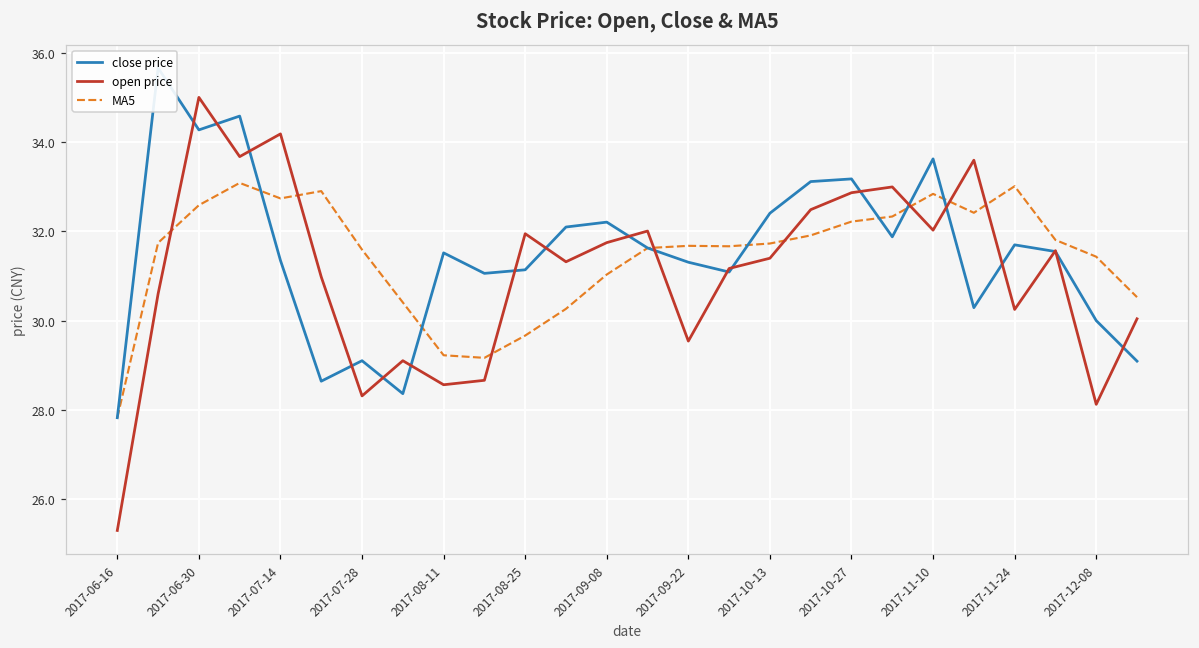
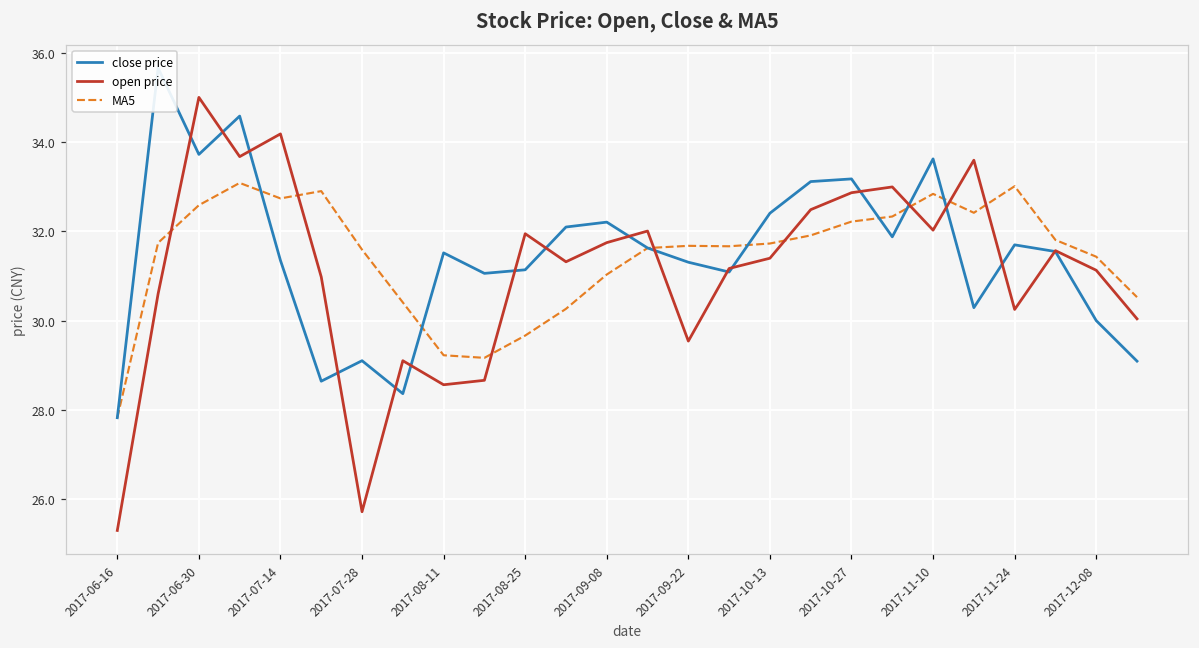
close price, 2017-06-30: 34.3 -> 33.7
open price, 2017-07-28: 28.3 -> 25.7
open price, 2017-12-08: 28.1 -> 31.1
